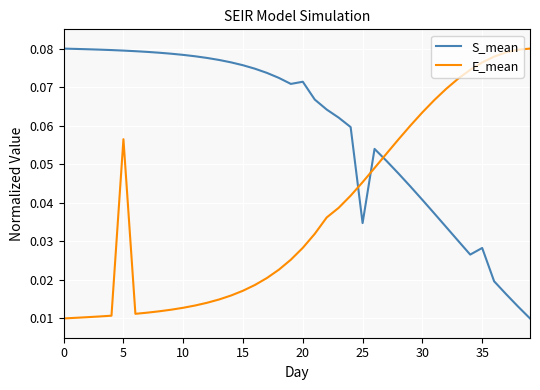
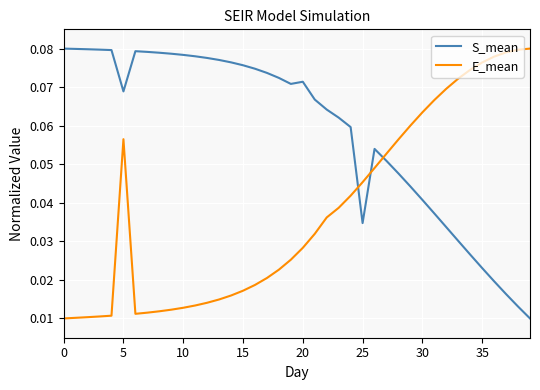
S_mean, 5: 0.079 -> 0.069
S_mean, 35: 0.028 -> 0.023
